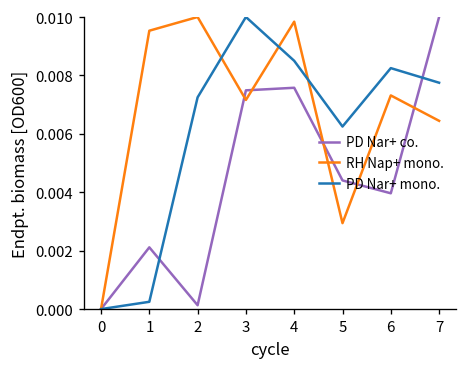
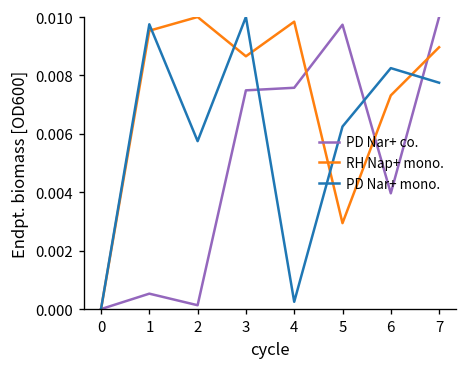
PD Nar+ co., 1: 0.0021 -> 0.0005
PD Nar+ mono., 1: 0.0003 -> 0.0098
PD Nar+ mono., 2: 0.0072 -> 0.0058
RH Nap+ mono., 3: 0.0072 -> 0.0087
PD Nar+ mono., 4: 0.0085 -> 0.0003
PD Nar+ co., 5: 0.0044 -> 0.0097
RH Nap+ mono., 7: 0.0064 -> 0.0090
